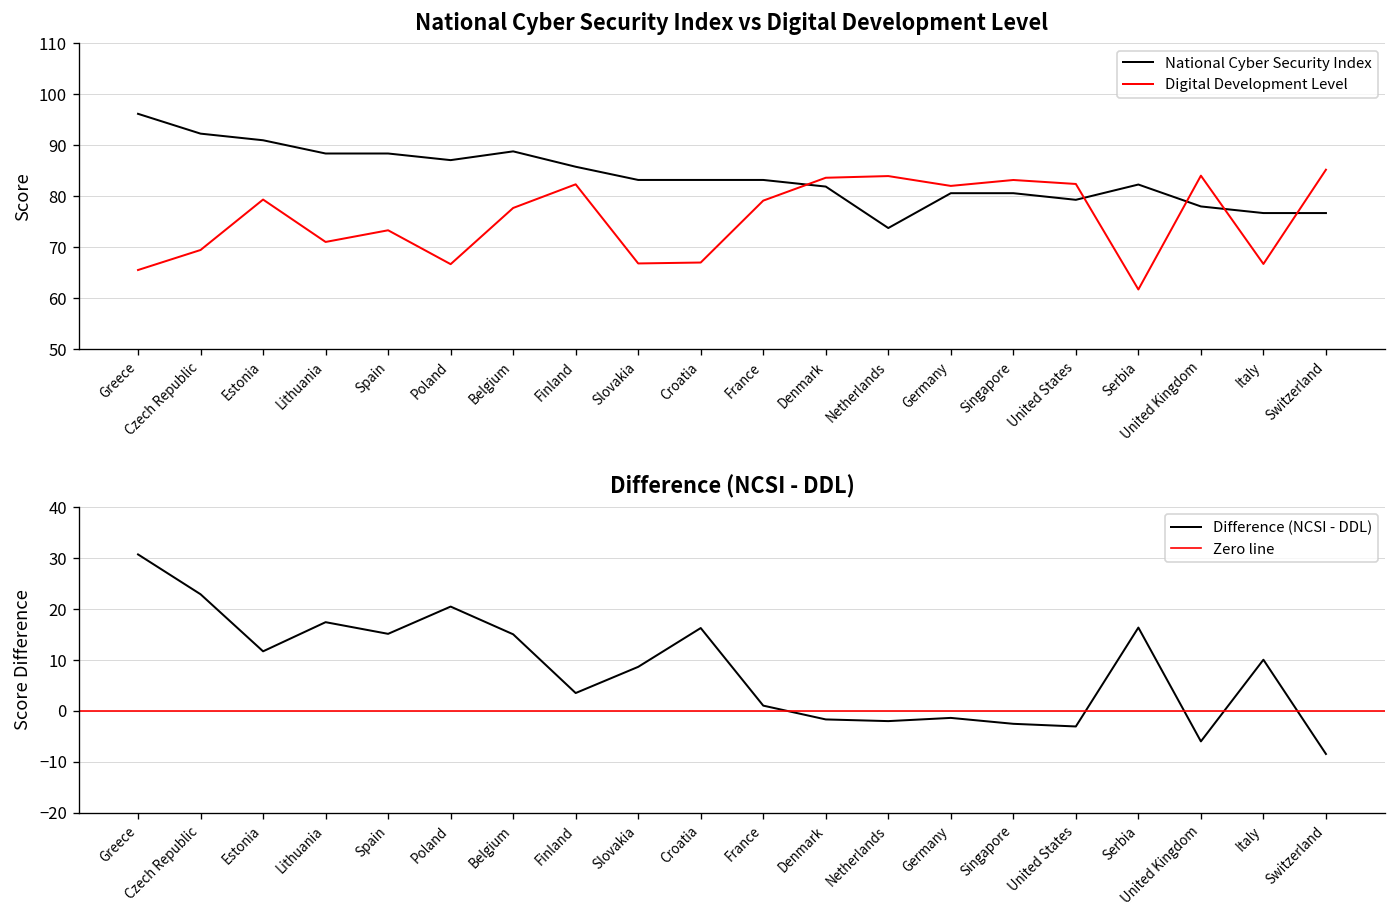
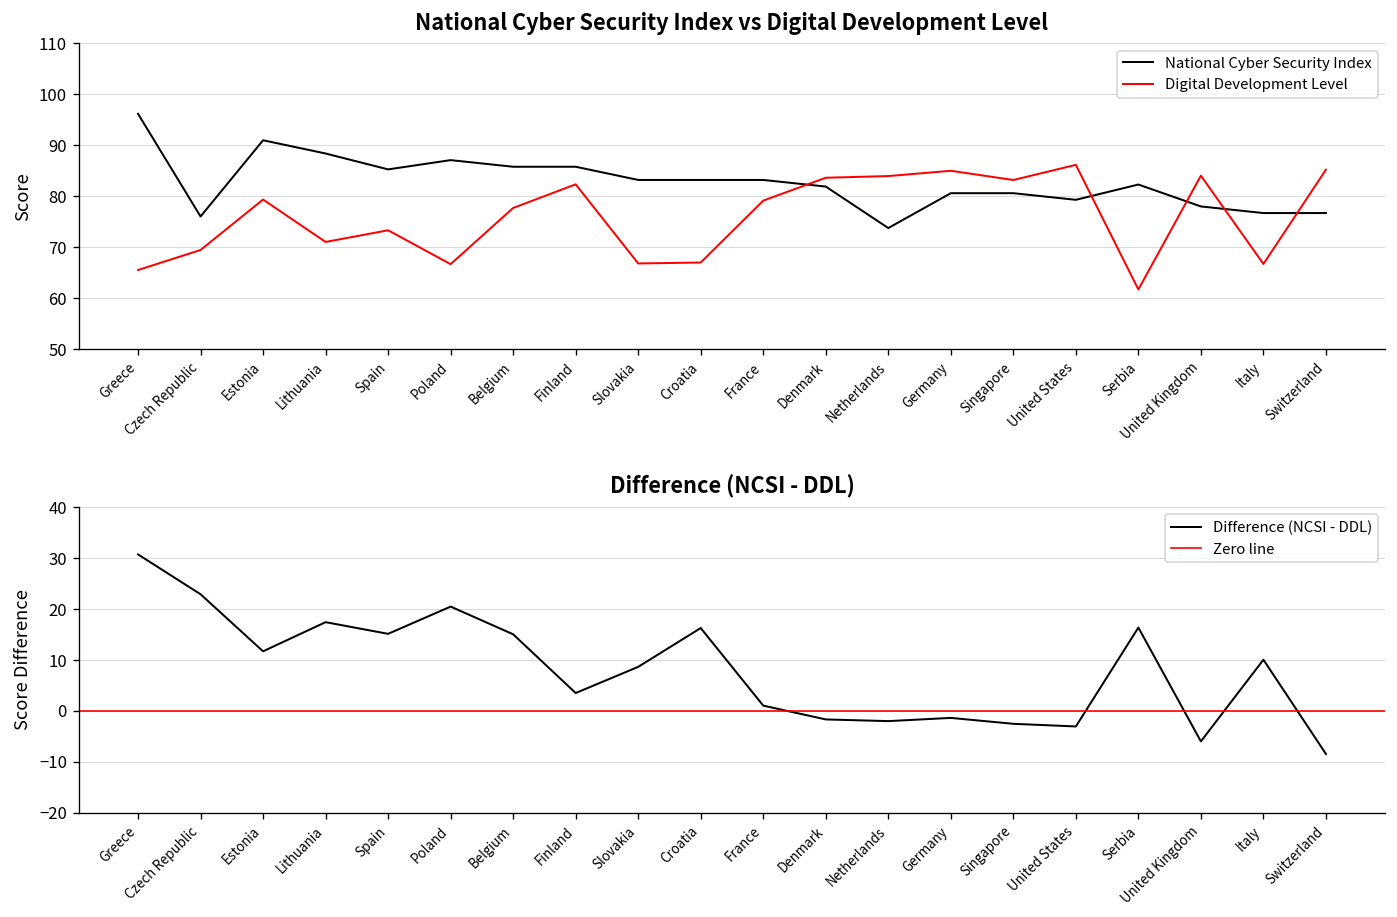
National Cyber Security Index vs Digital Development Level, National Cyber Security Index, Czech Republic: 92 -> 76
National Cyber Security Index vs Digital Development Level, National Cyber Security Index, Spain: 88 -> 85
National Cyber Security Index vs Digital Development Level, National Cyber Security Index, Belgium: 89 -> 86
National Cyber Security Index vs Digital Development Level, Digital Development Level, Germany: 82 -> 85
National Cyber Security Index vs Digital Development Level, Digital Development Level, United States: 82 -> 86
